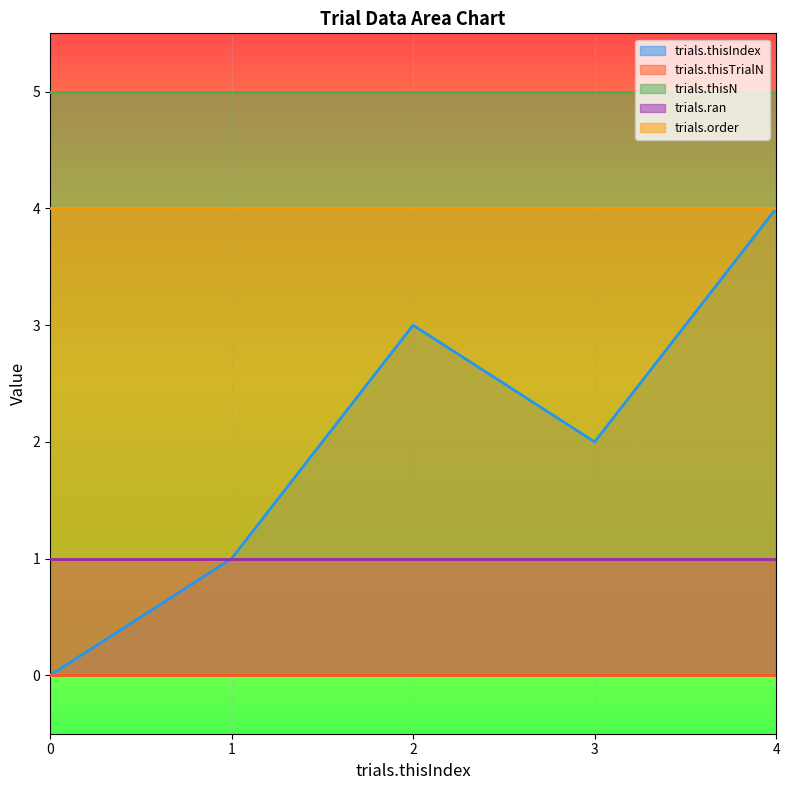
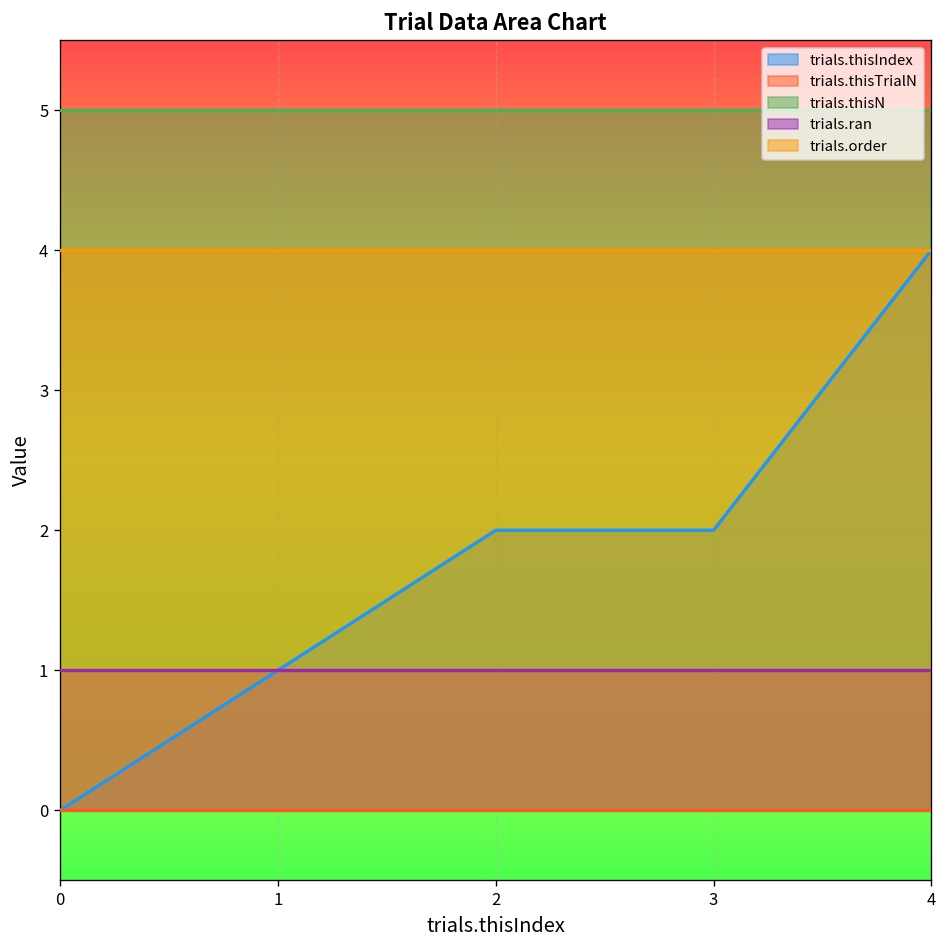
trials.thisIndex, 2: 3 -> 2
